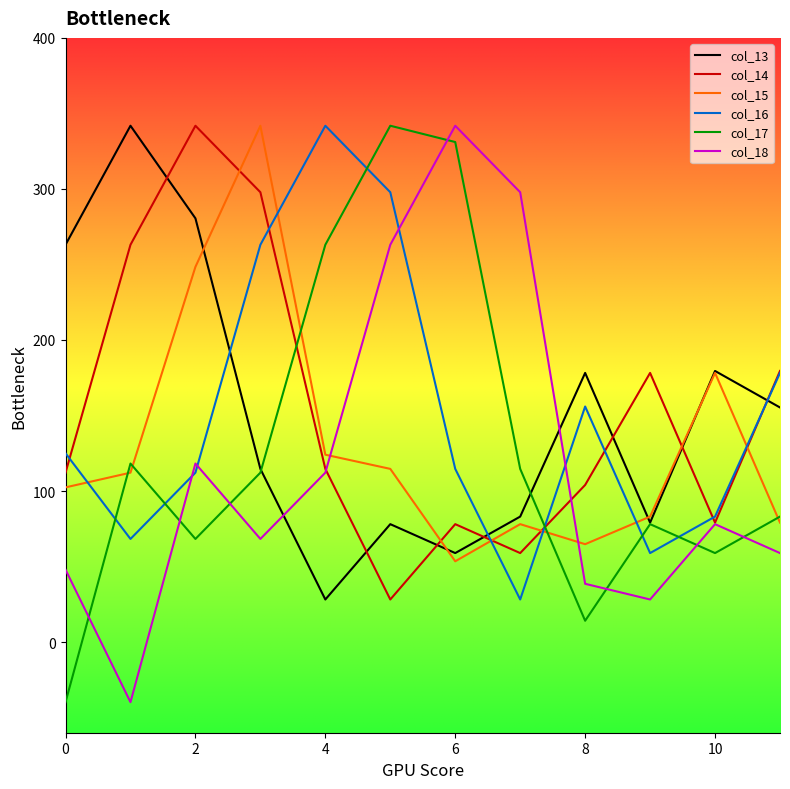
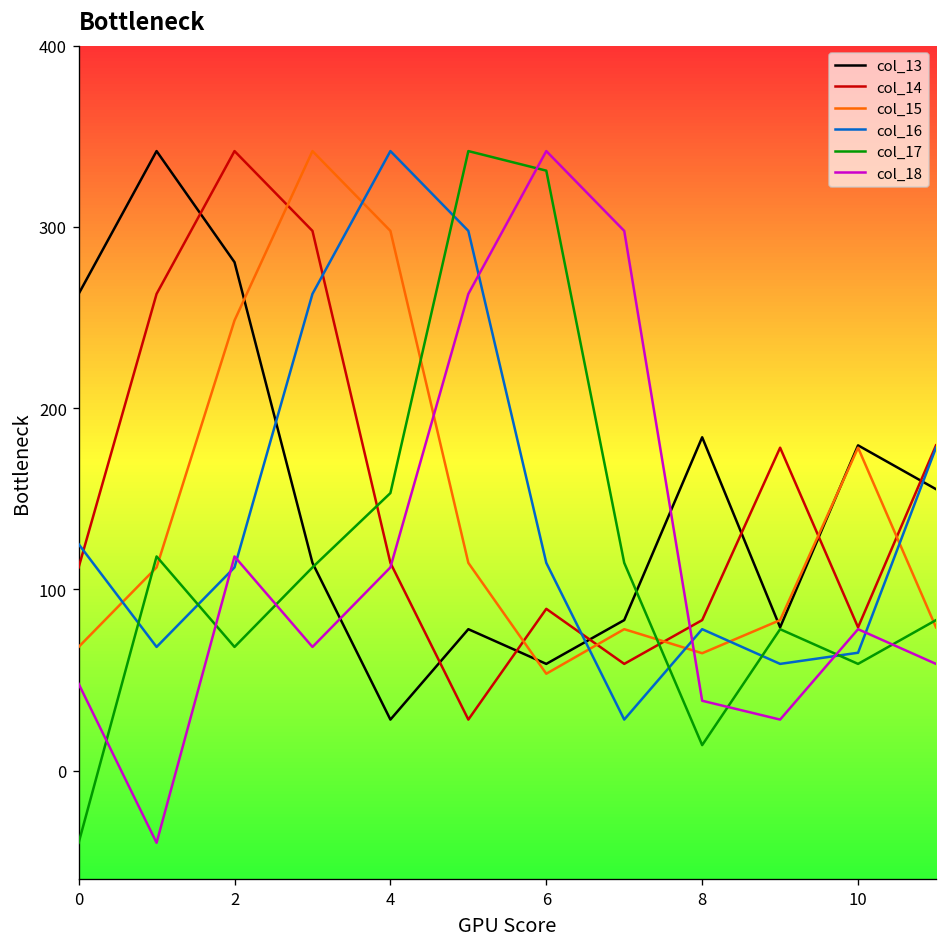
col_15, 0: 102 -> 68
col_15, 4: 124 -> 298
col_17, 4: 263 -> 153
col_14, 6: 78 -> 89
col_13, 8: 178 -> 184
col_14, 8: 104 -> 83
col_16, 8: 156 -> 78
col_16, 10: 83 -> 65
